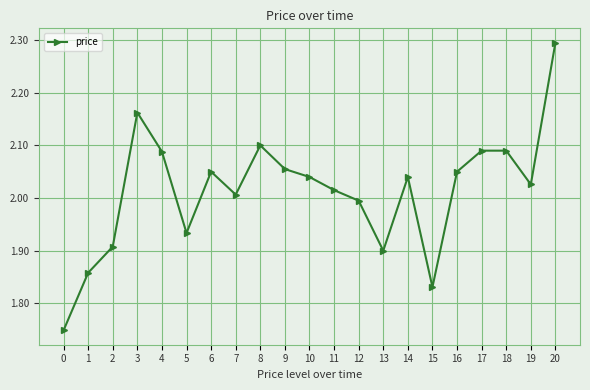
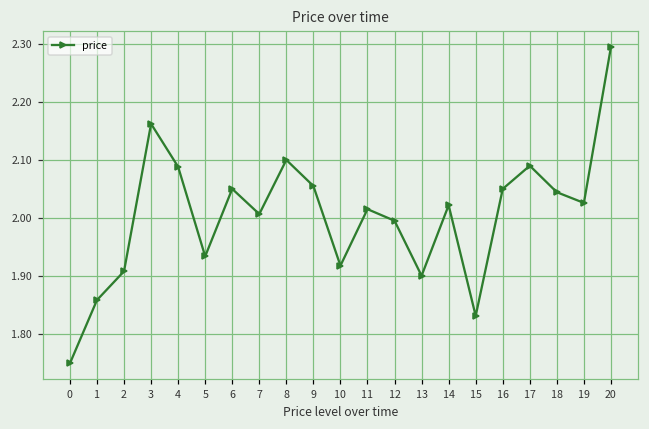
10: 2.04 -> 1.92
14: 2.04 -> 2.02
18: 2.09 -> 2.04
